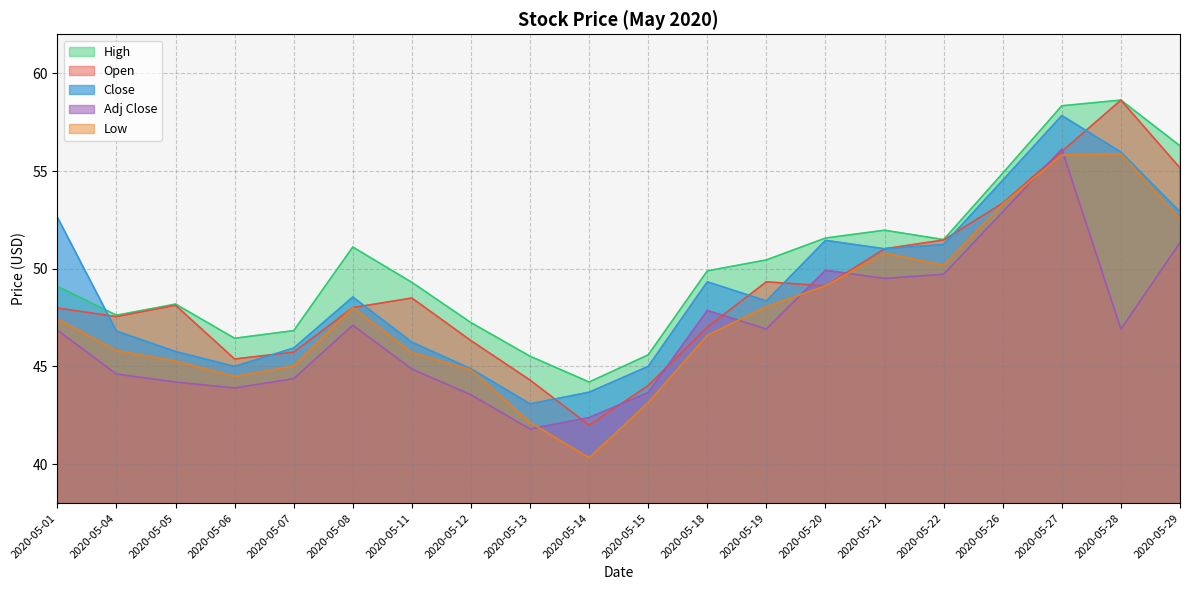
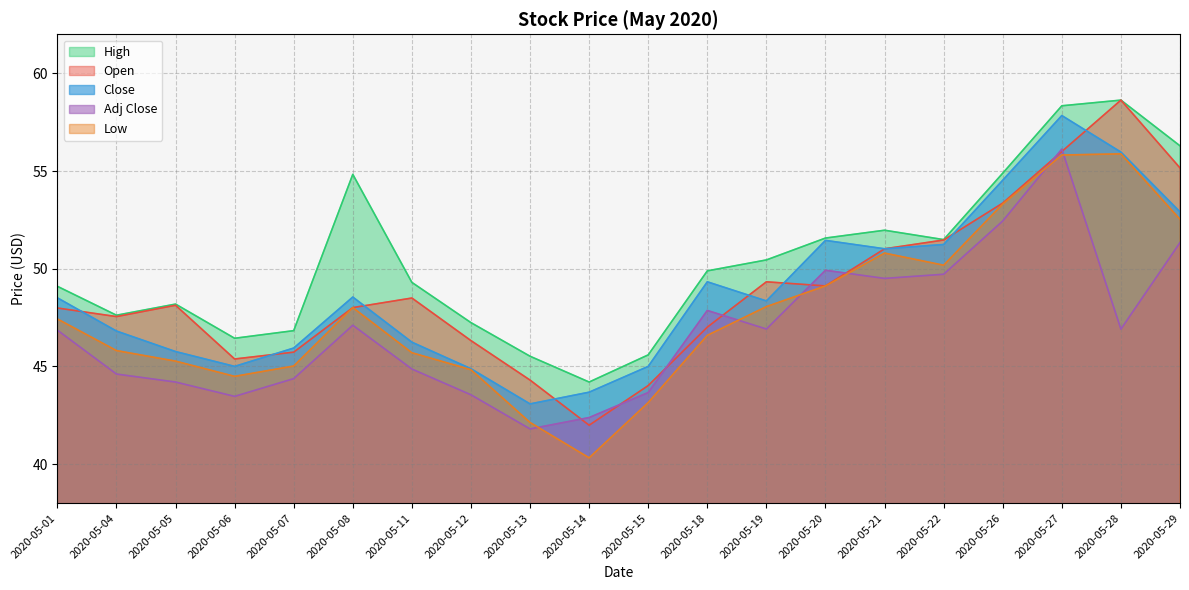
Close, 2020-05-01: 52.6 -> 48.5
Adj Close, 2020-05-06: 43.9 -> 43.5
High, 2020-05-08: 51.1 -> 54.8
Adj Close, 2020-05-26: 52.9 -> 52.4
